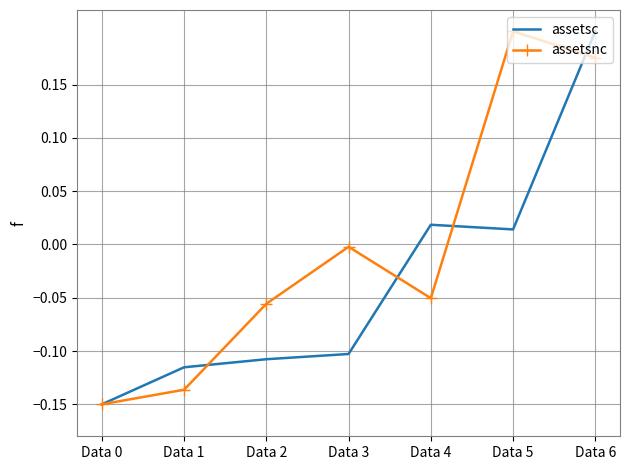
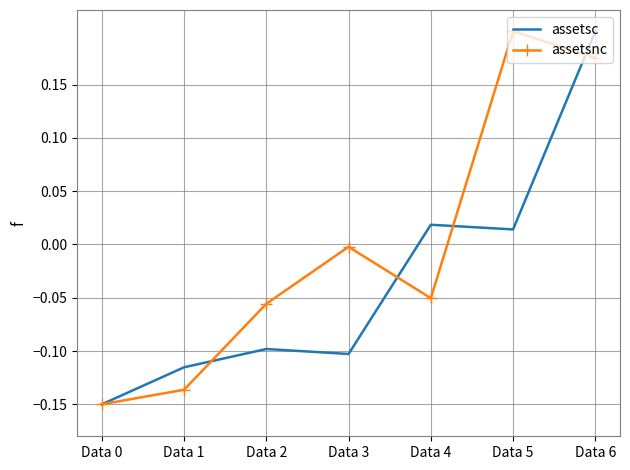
assetsc, Data 2: -0.108 -> -0.098
